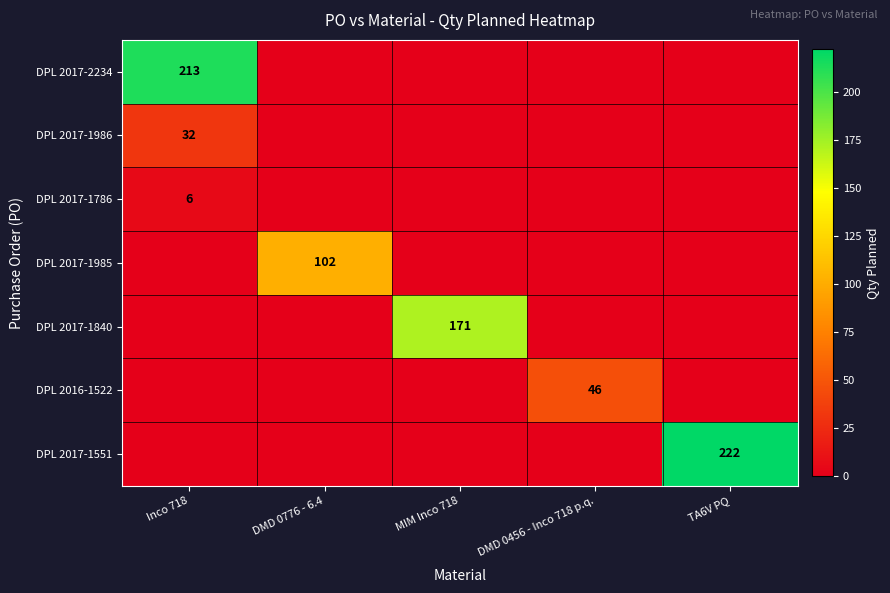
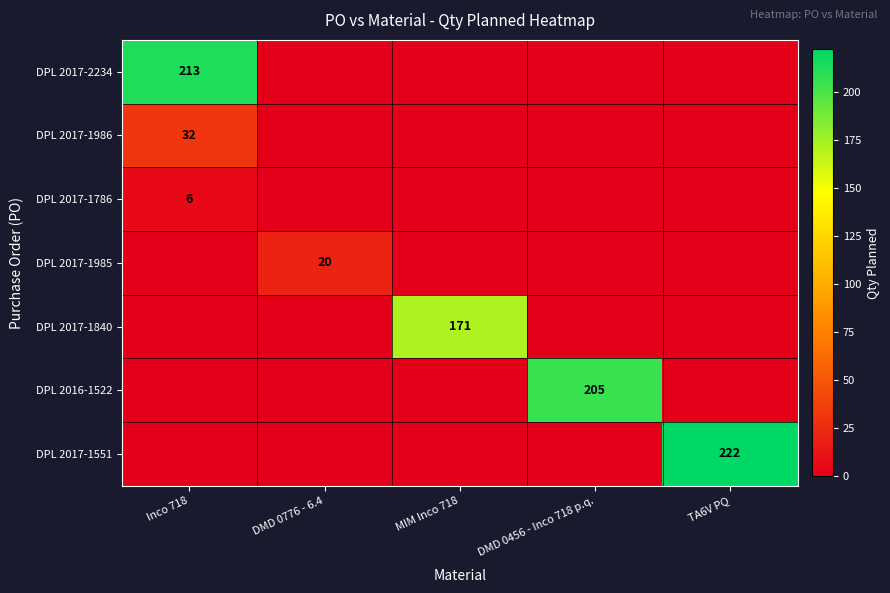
DPL 2017-1985, DMD 0776 - 6.4: 102 -> 20
DPL 2016-1522, DMD 0456 - Inco 718 p.q.: 46 -> 205
